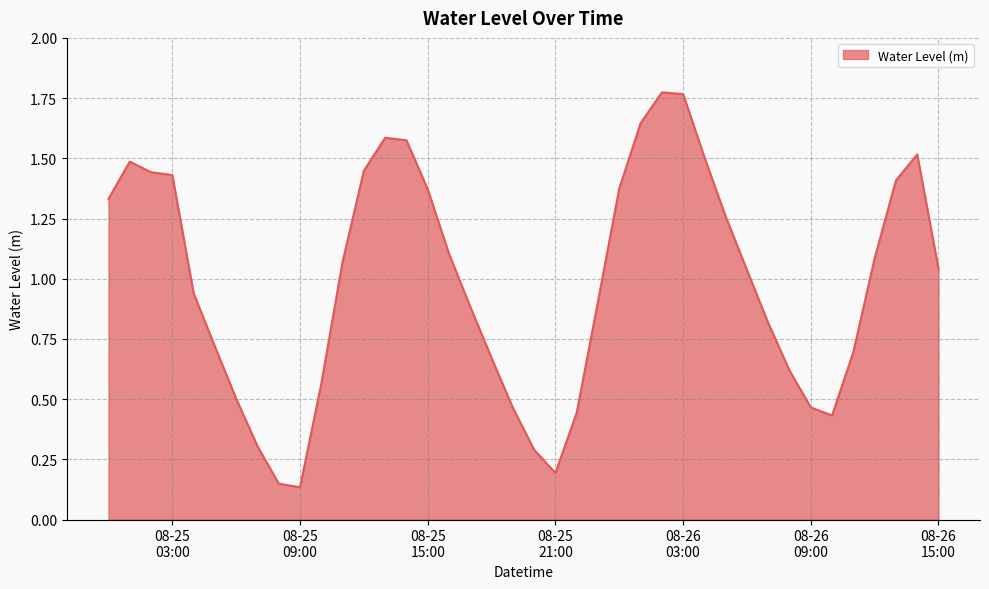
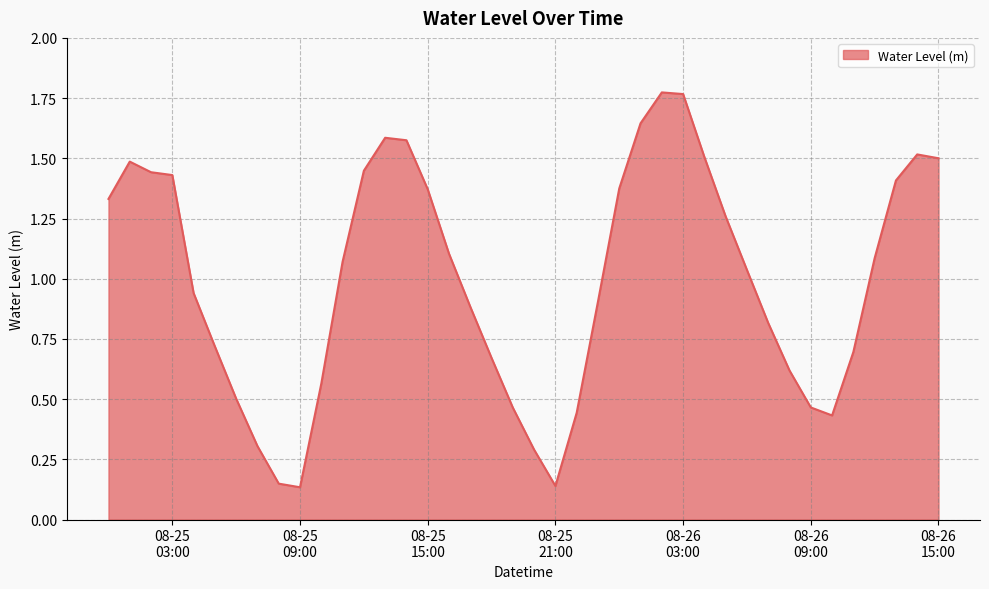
08-25 21:00: 0.19 -> 0.14
08-26 15:00: 1.04 -> 1.50
